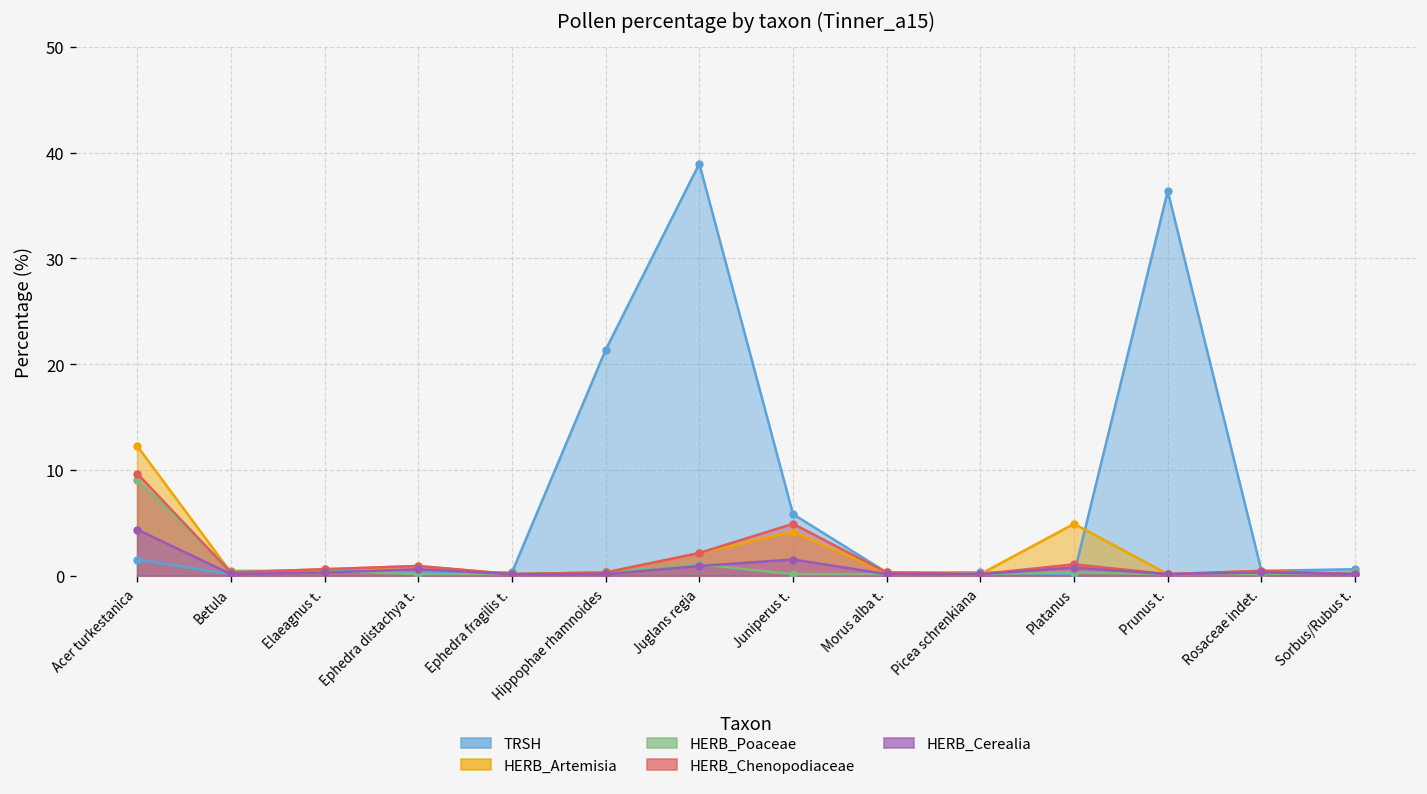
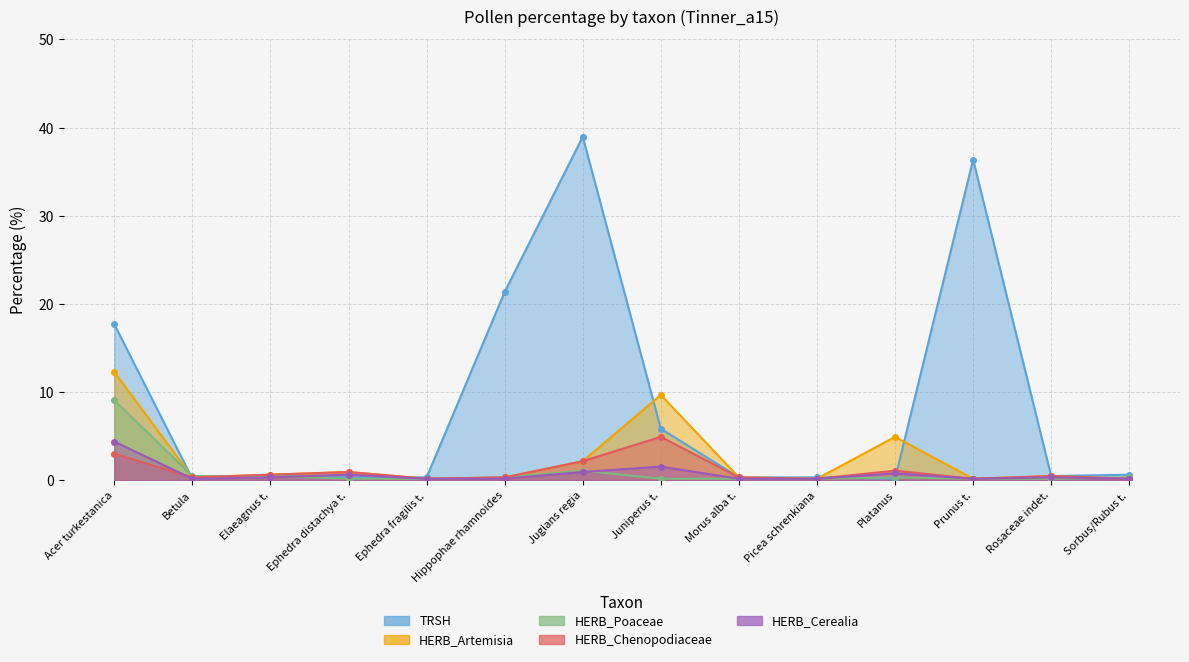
TRSH, Acer turkestanica: 2 -> 18
HERB_Chenopodiaceae, Acer turkestanica: 10 -> 3
HERB_Artemisia, Juniperus t.: 4 -> 10
